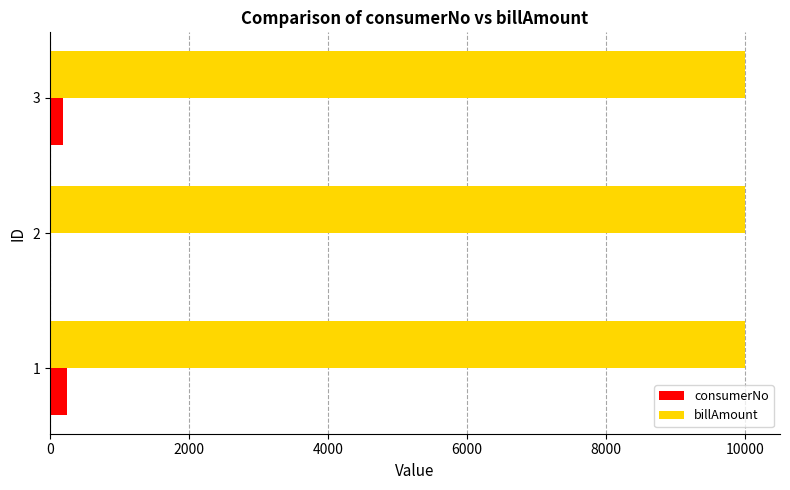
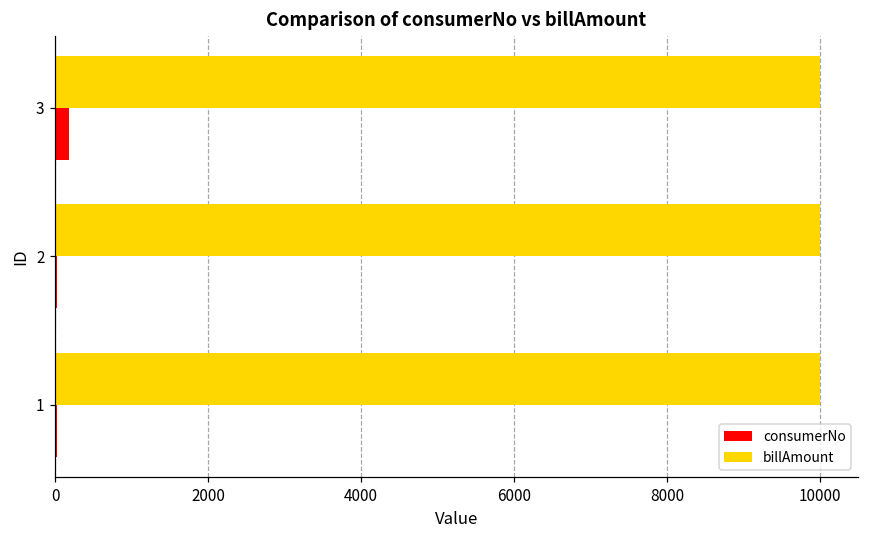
consumerNo, 1: 200 -> 0
